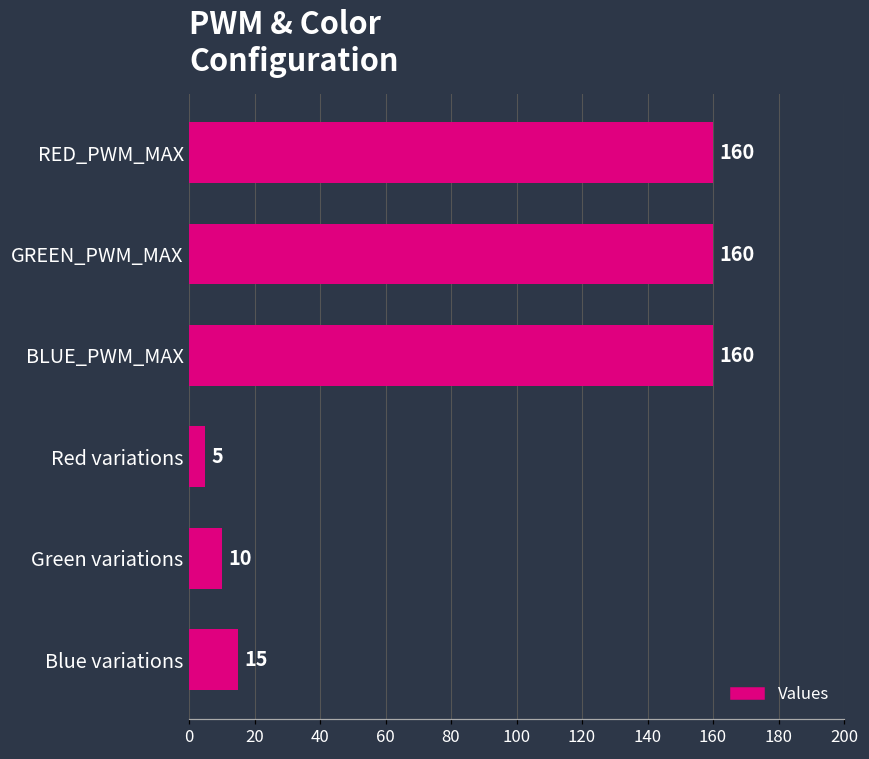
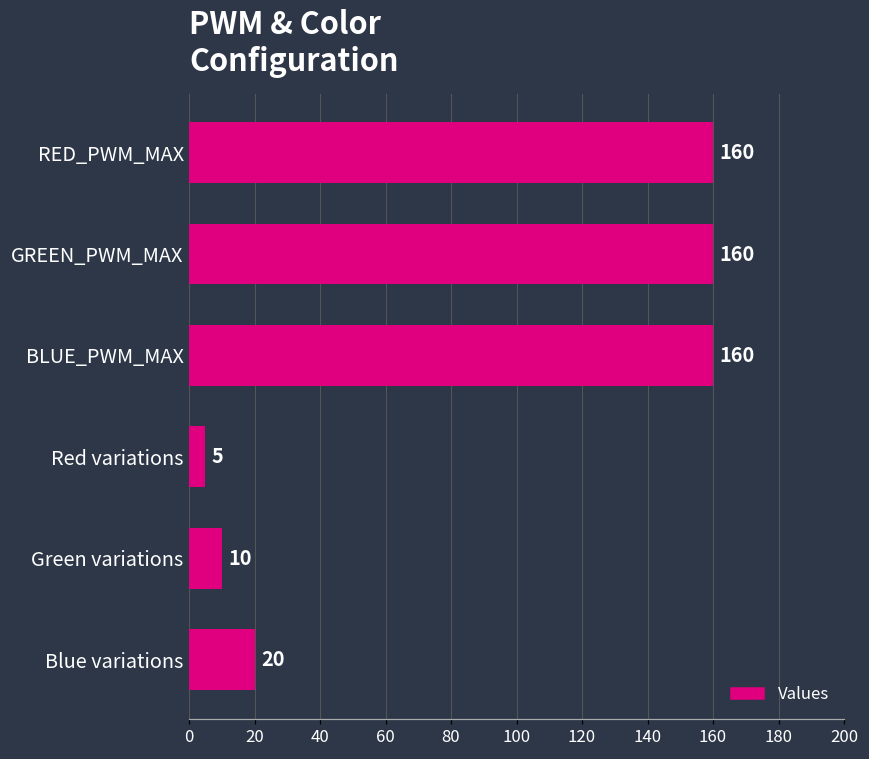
Blue variations: 15 -> 20
